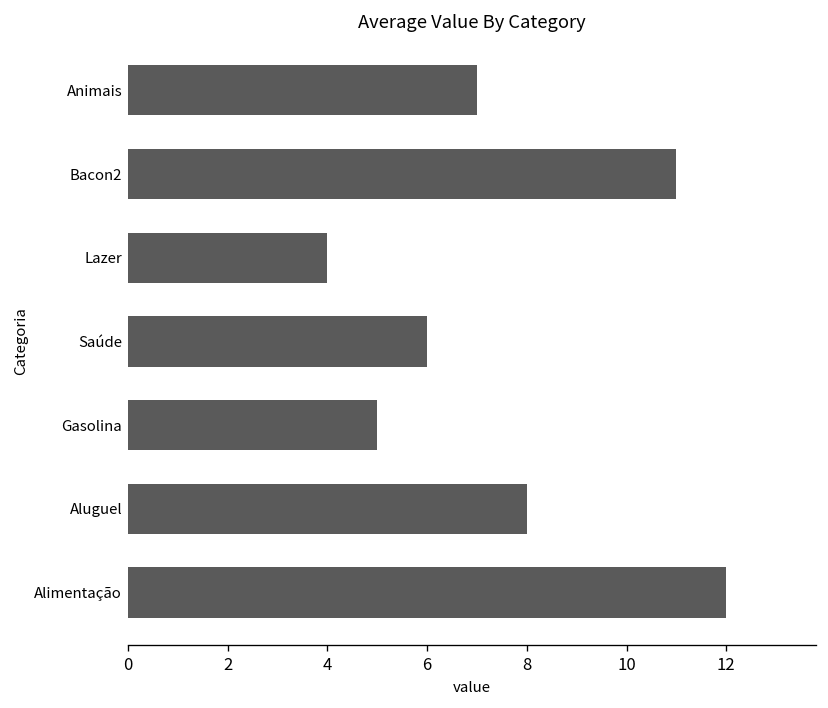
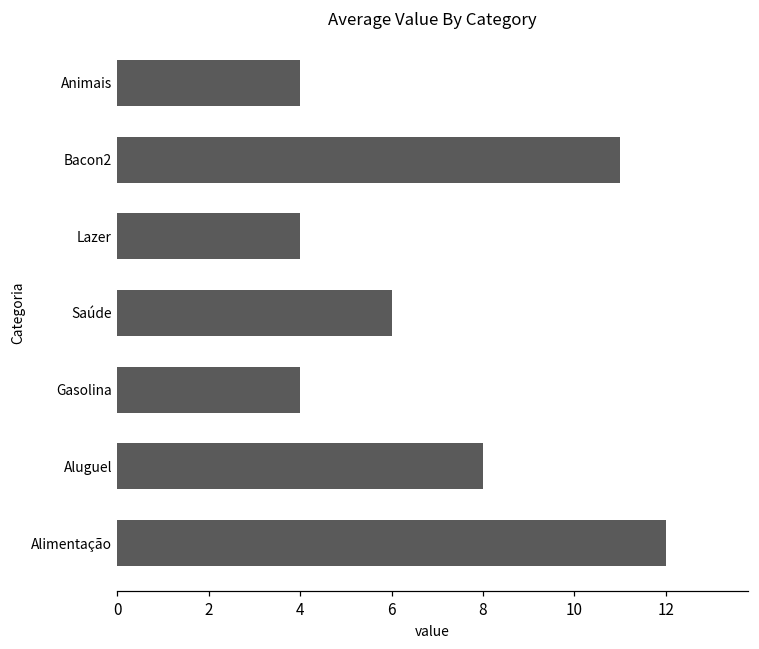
Animais: 7 -> 4
Gasolina: 5 -> 4
